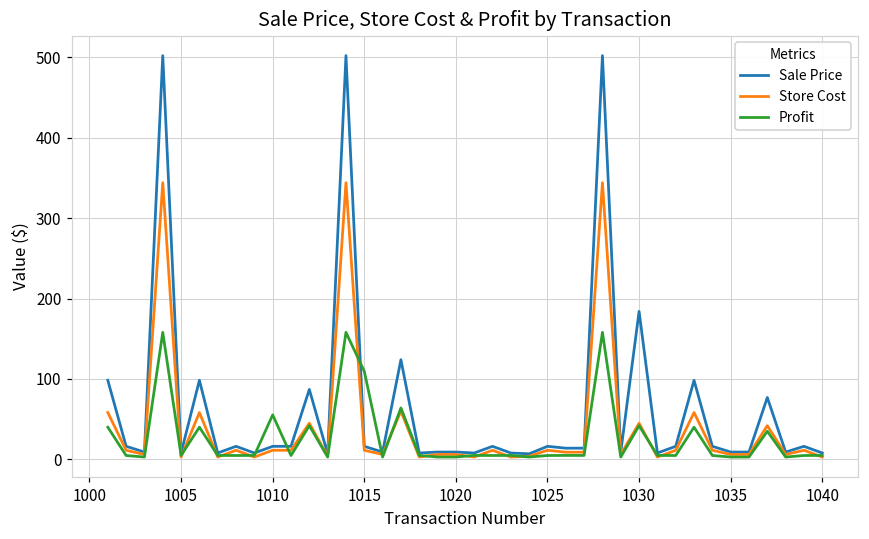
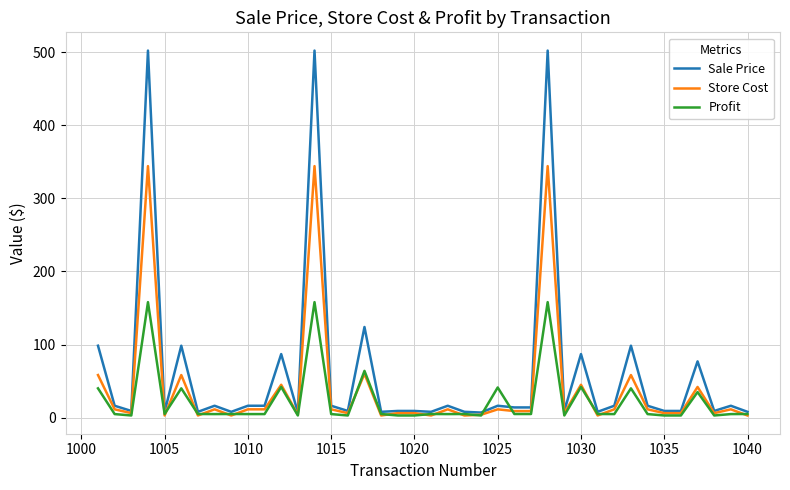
Profit, 1010: 60 -> 0
Profit, 1015: 110 -> 0
Profit, 1025: 0 -> 40
Sale Price, 1030: 180 -> 90
